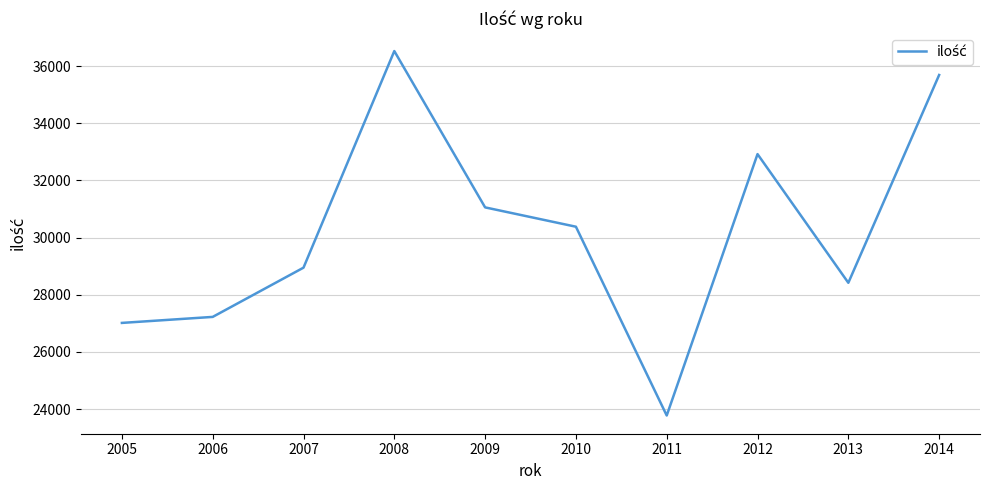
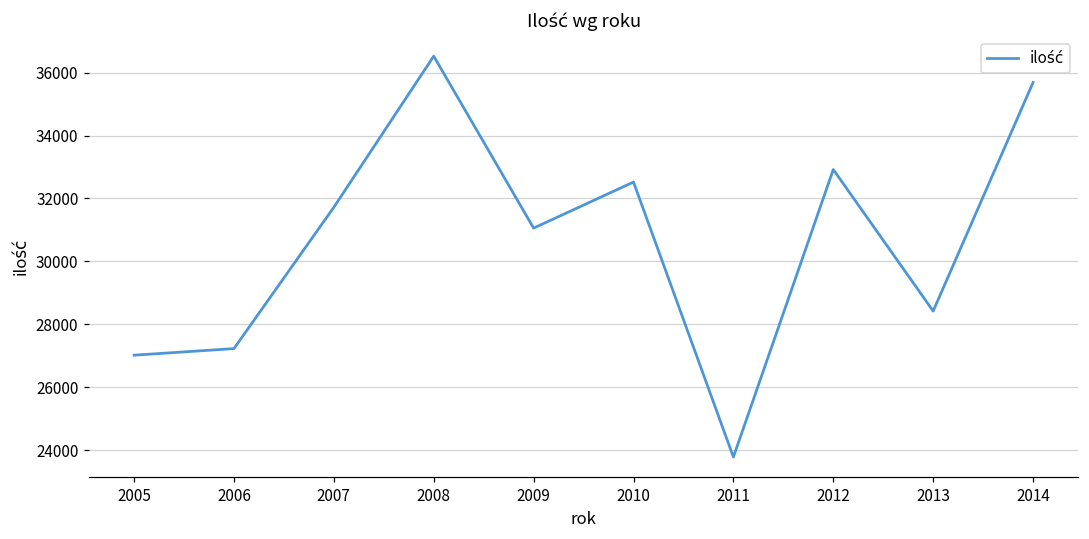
2007: 28900 -> 31700
2010: 30400 -> 32500
